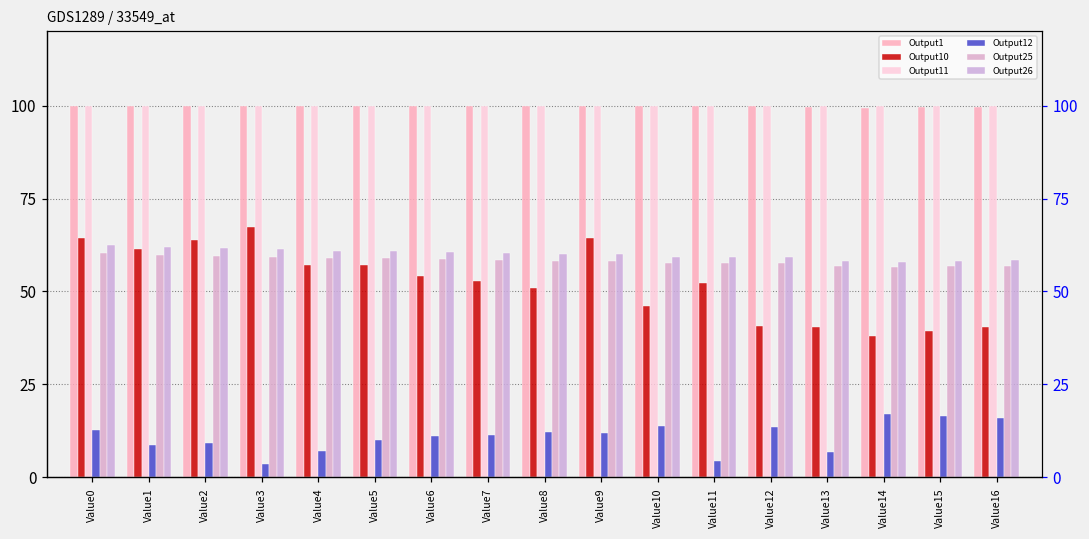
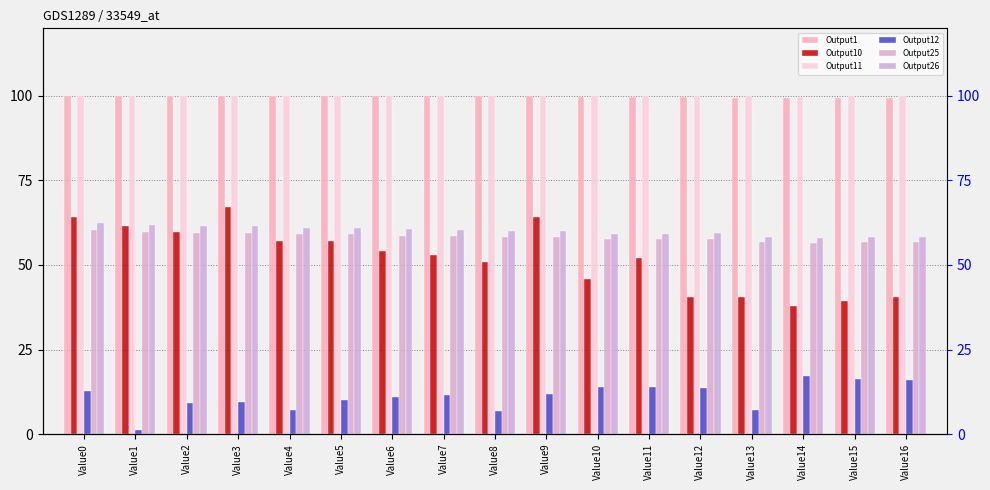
Output12, Value1: 9 -> 1
Output10, Value2: 64 -> 60
Output12, Value3: 4 -> 9
Output12, Value8: 12 -> 7
Output12, Value11: 4 -> 14
